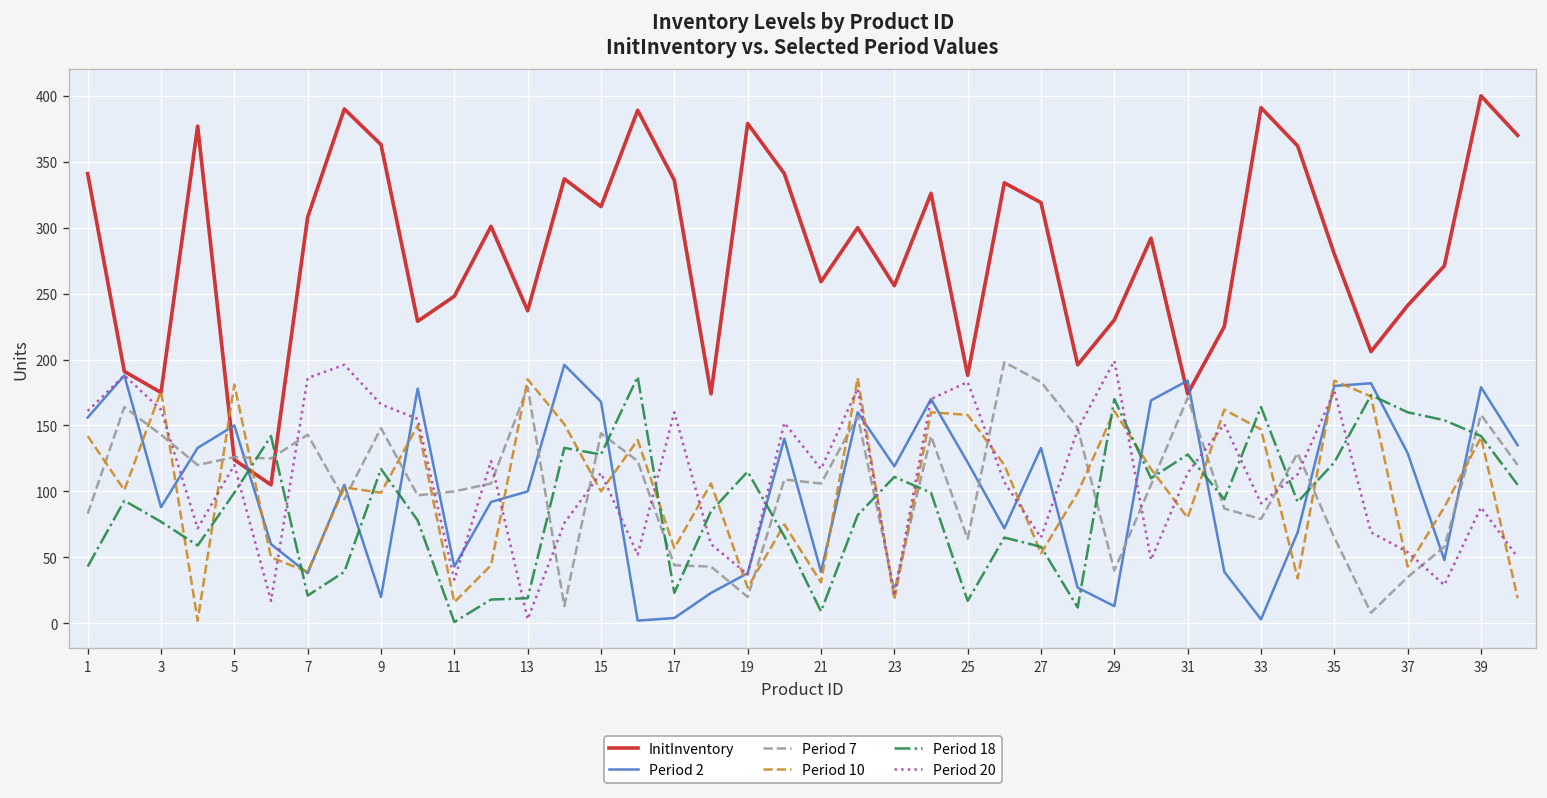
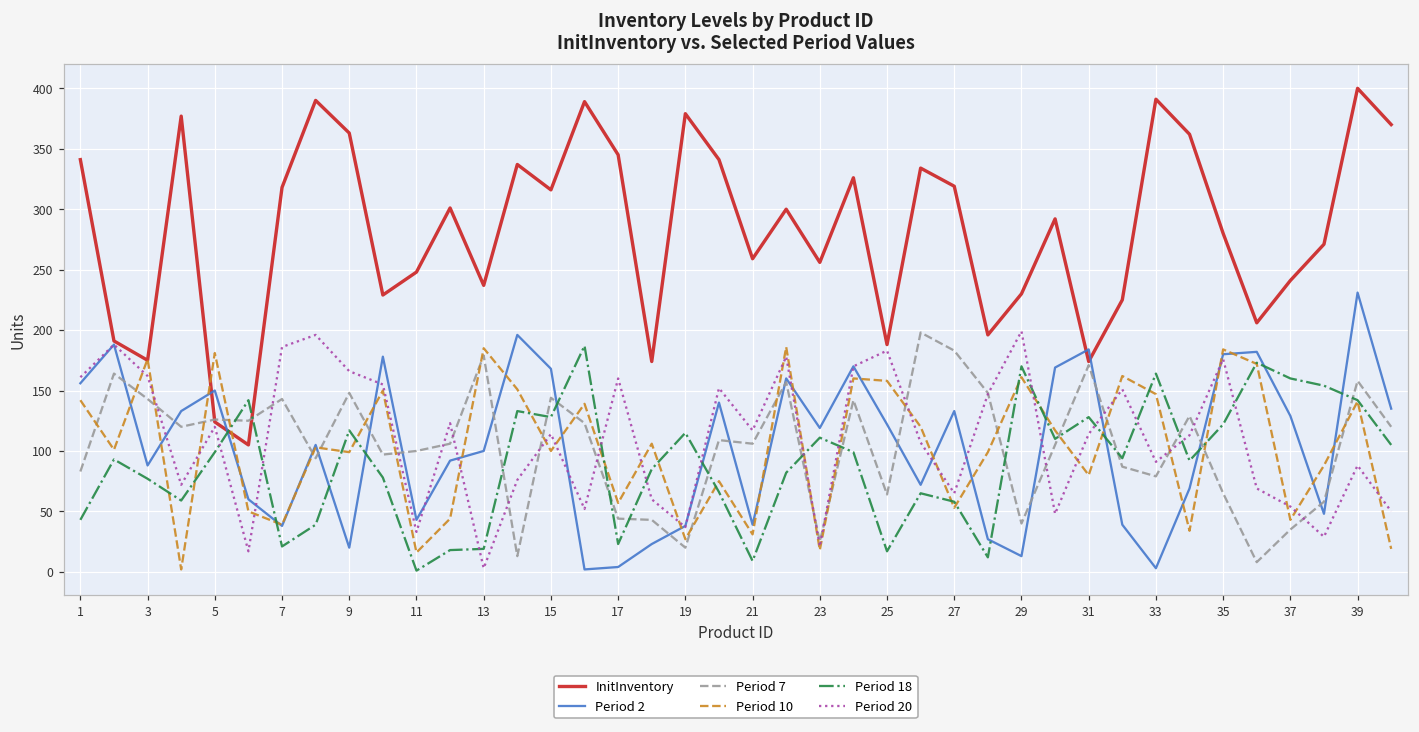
InitInventory, 7: 308 -> 318
InitInventory, 17: 336 -> 345
Period 2, 39: 179 -> 231
